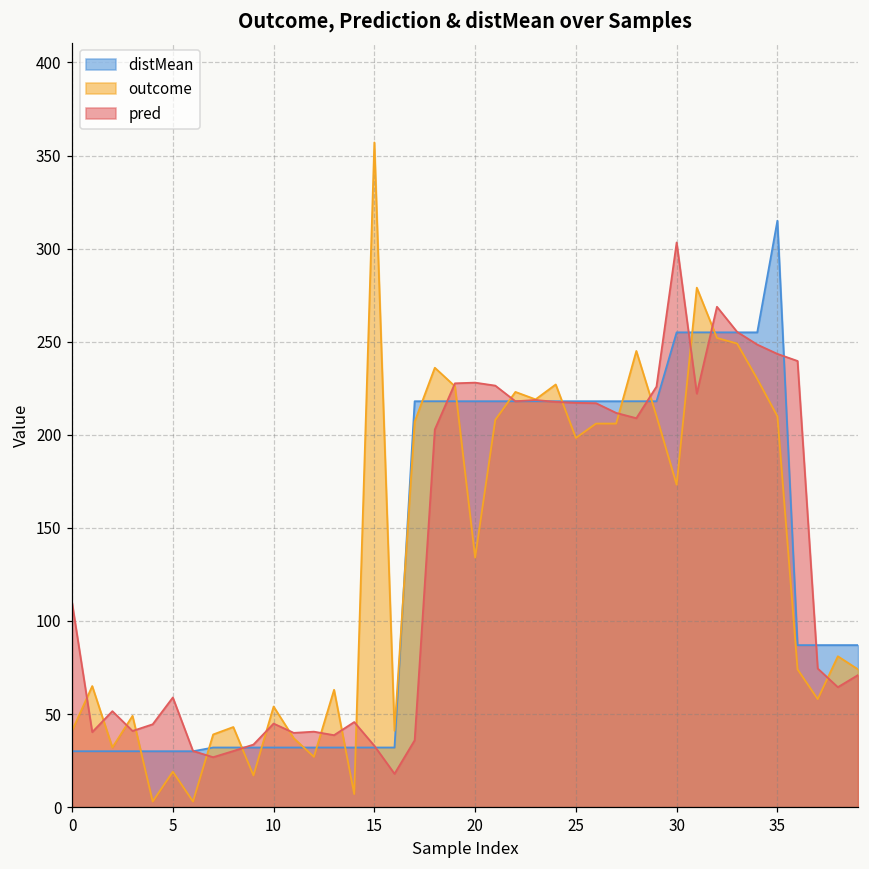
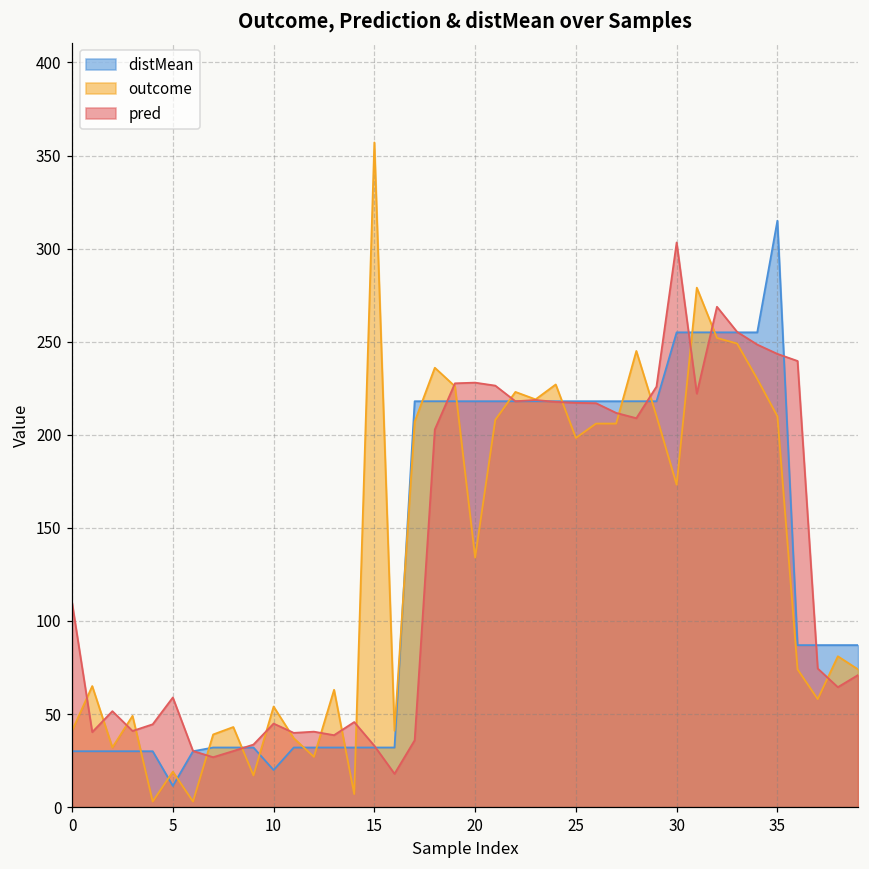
distMean, 5: 30 -> 11
distMean, 10: 32 -> 20
